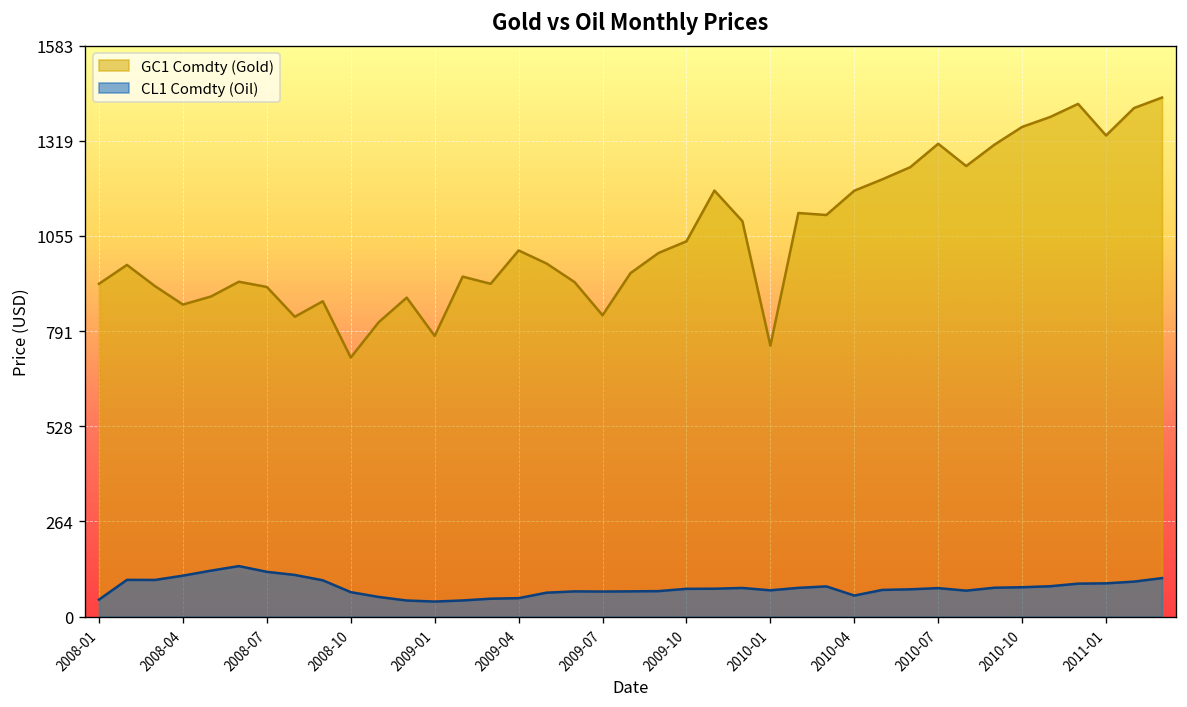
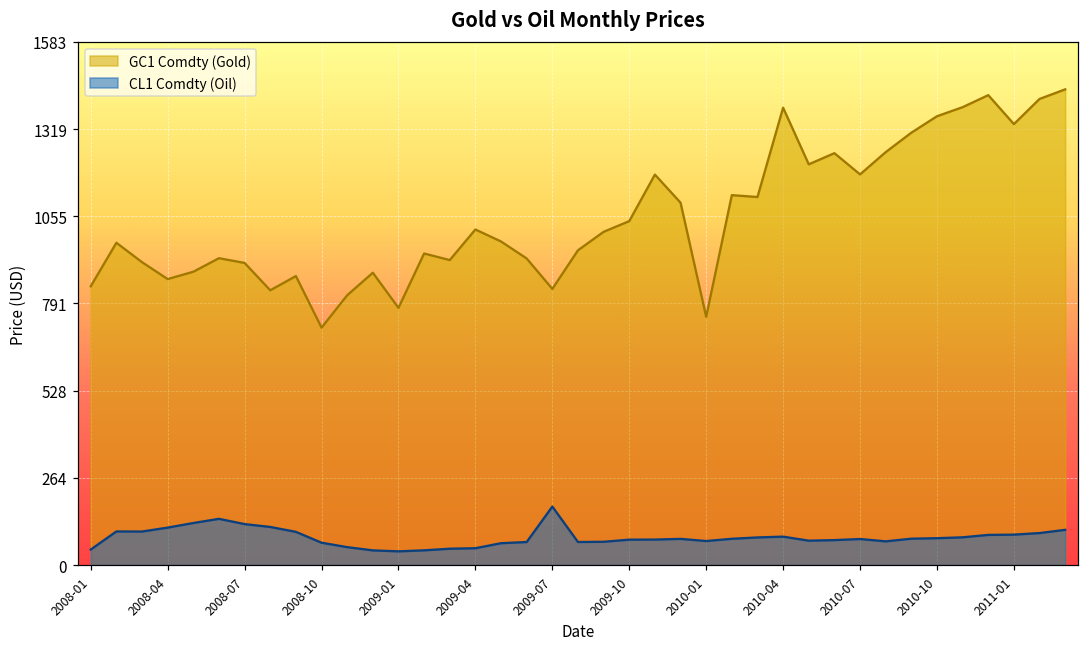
GC1 Comdty (Gold), 2008-01: 920 -> 840
CL1 Comdty (Oil), 2009-07: 70 -> 180
GC1 Comdty (Gold), 2010-04: 1180 -> 1380
CL1 Comdty (Oil), 2010-04: 60 -> 90
GC1 Comdty (Gold), 2010-07: 1310 -> 1180
